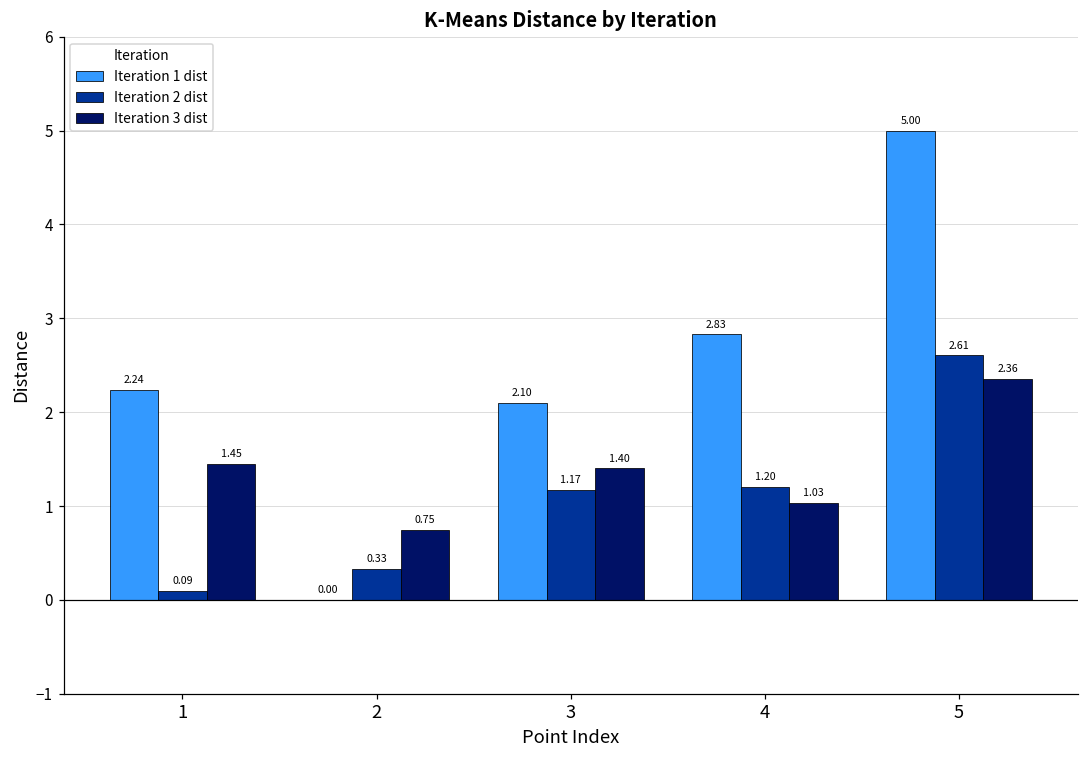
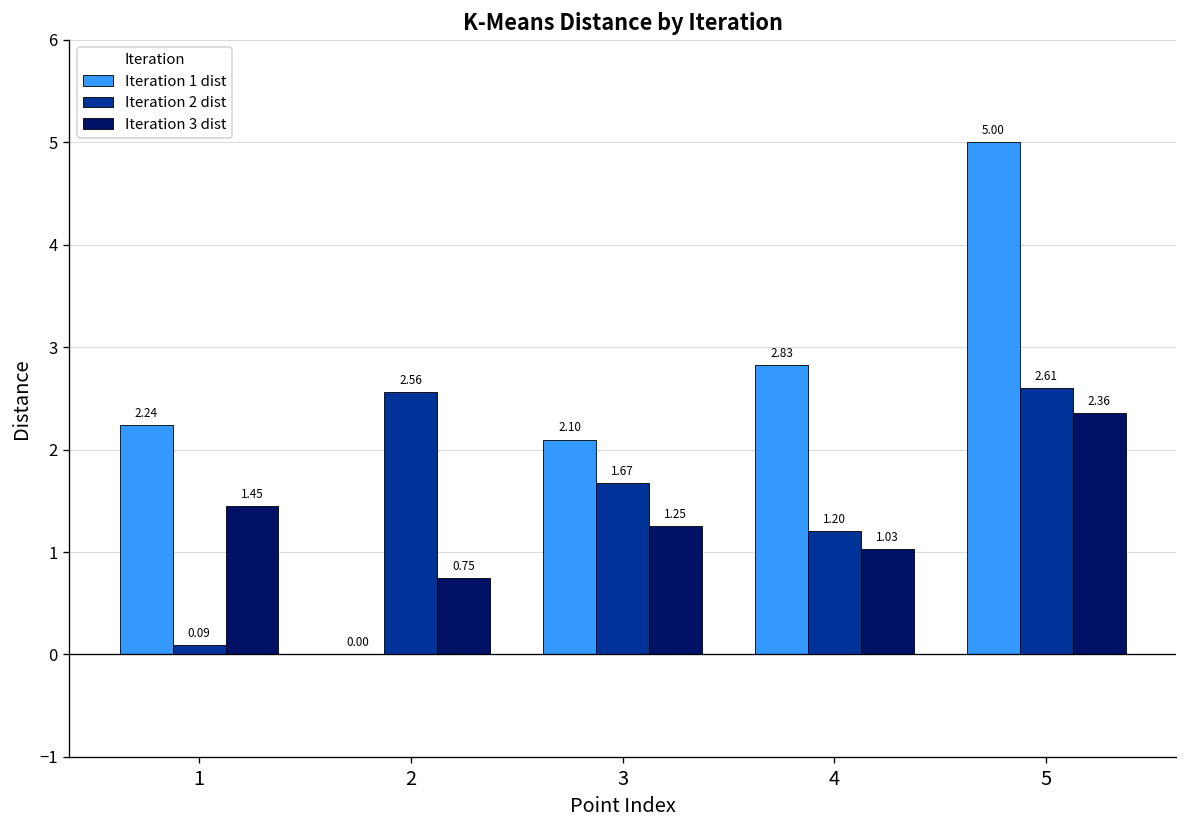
Iteration 2 dist, 2: 0.33 -> 2.56
Iteration 2 dist, 3: 1.17 -> 1.67
Iteration 3 dist, 3: 1.40 -> 1.25
